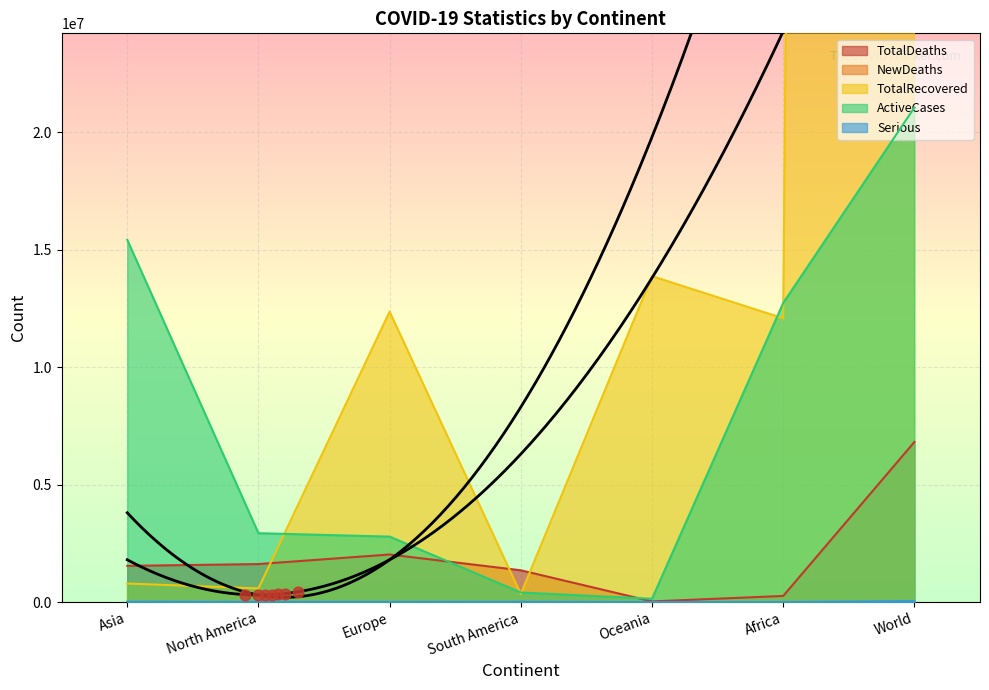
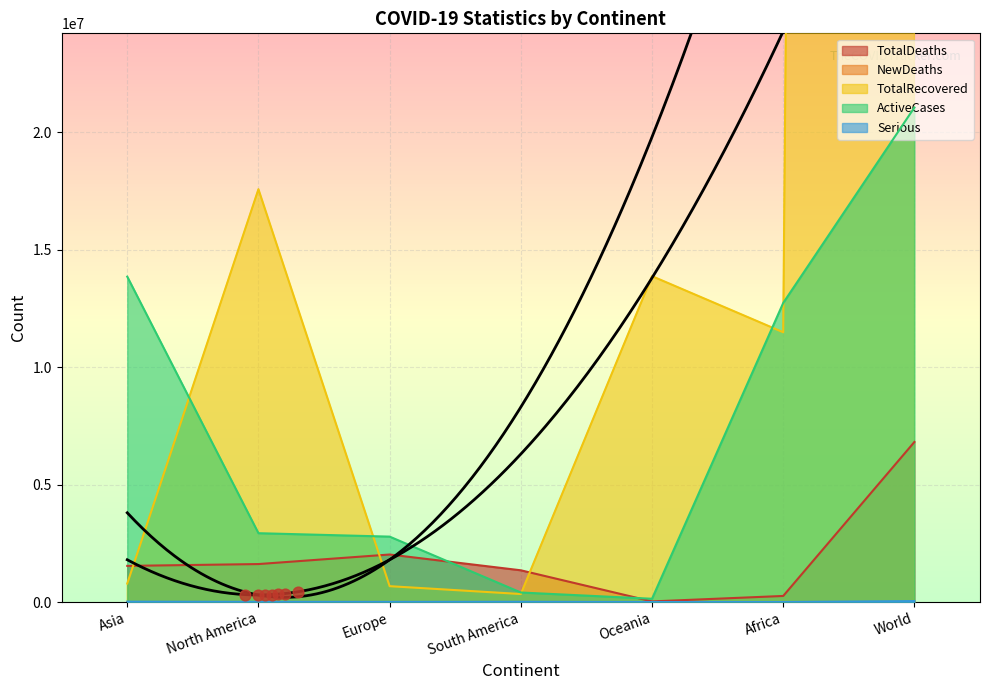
ActiveCases, Asia: 15400000 -> 13900000
TotalRecovered, North America: 600000 -> 17600000
TotalRecovered, Europe: 12400000 -> 700000
TotalRecovered, Africa: 12100000 -> 11500000
